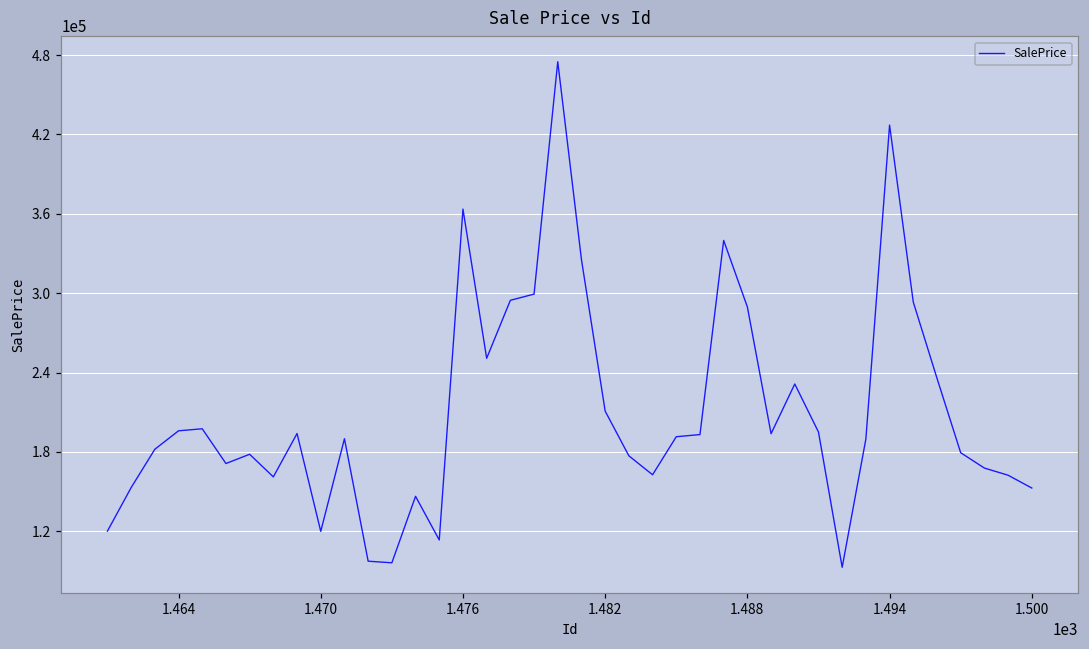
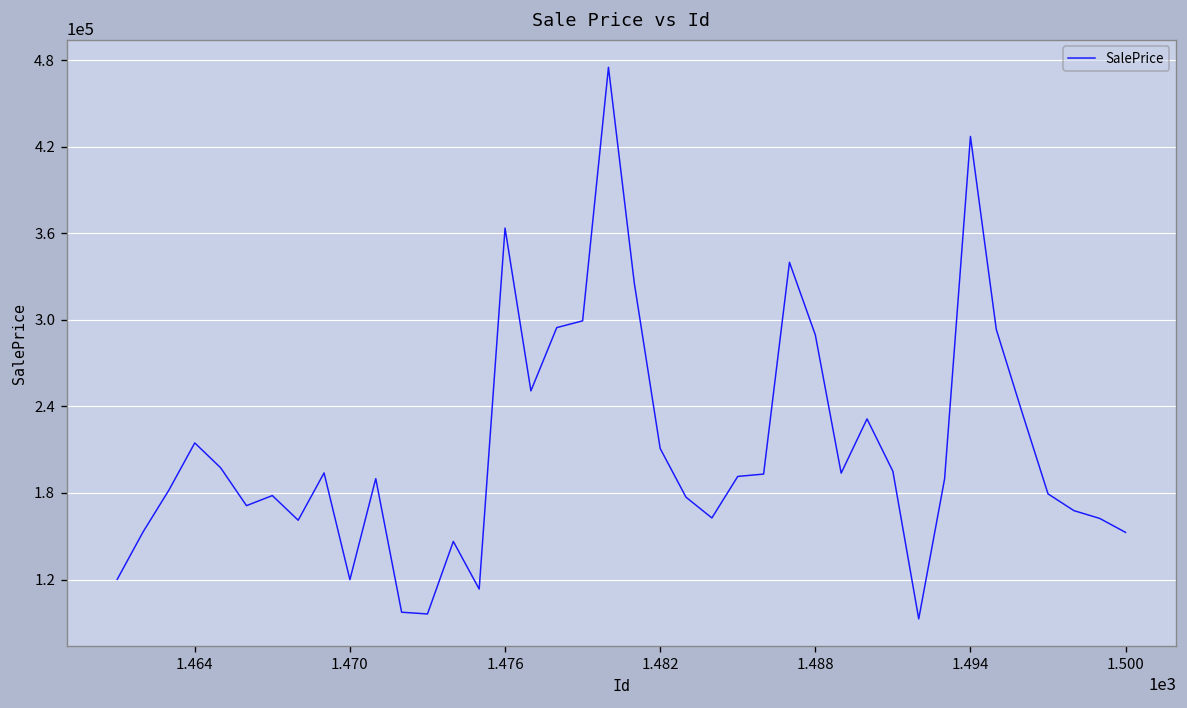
1.464: 196000 -> 215000
